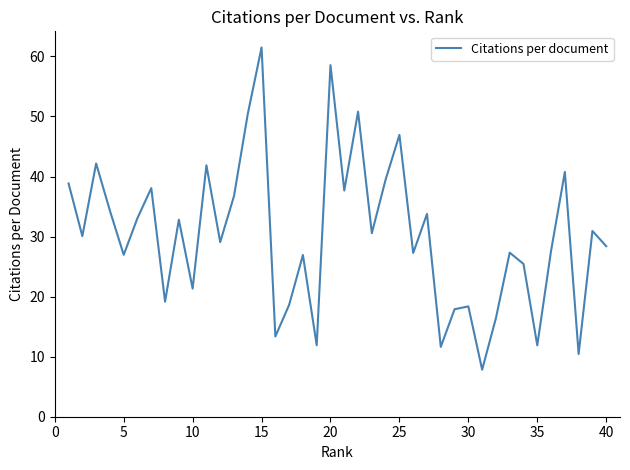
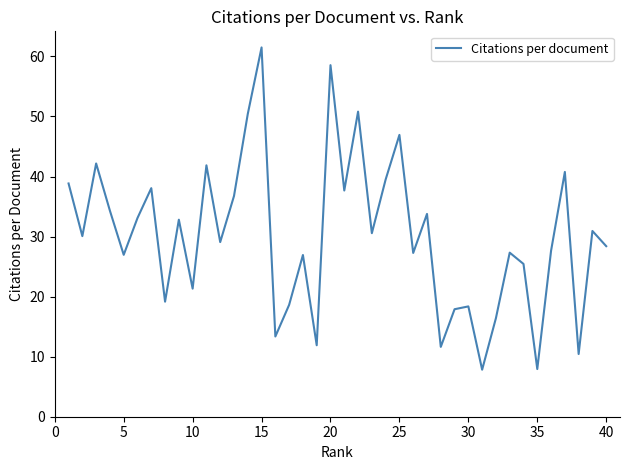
35: 12 -> 8
